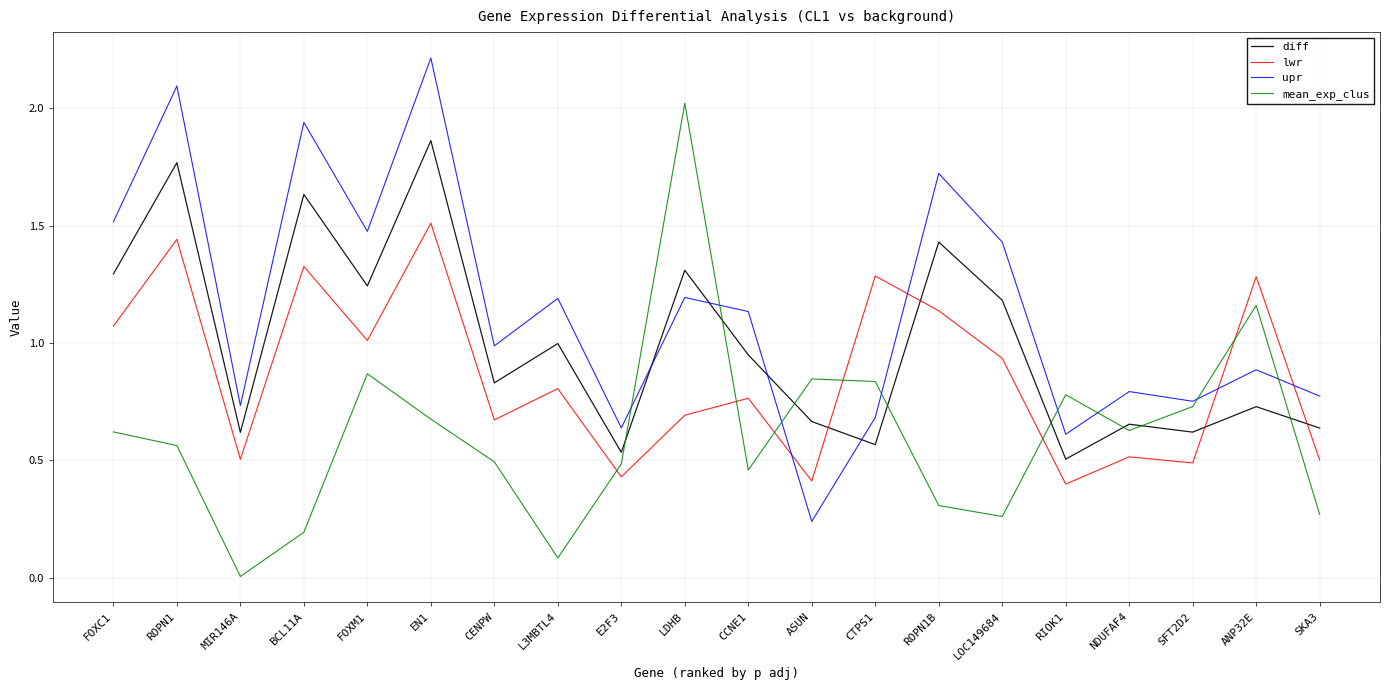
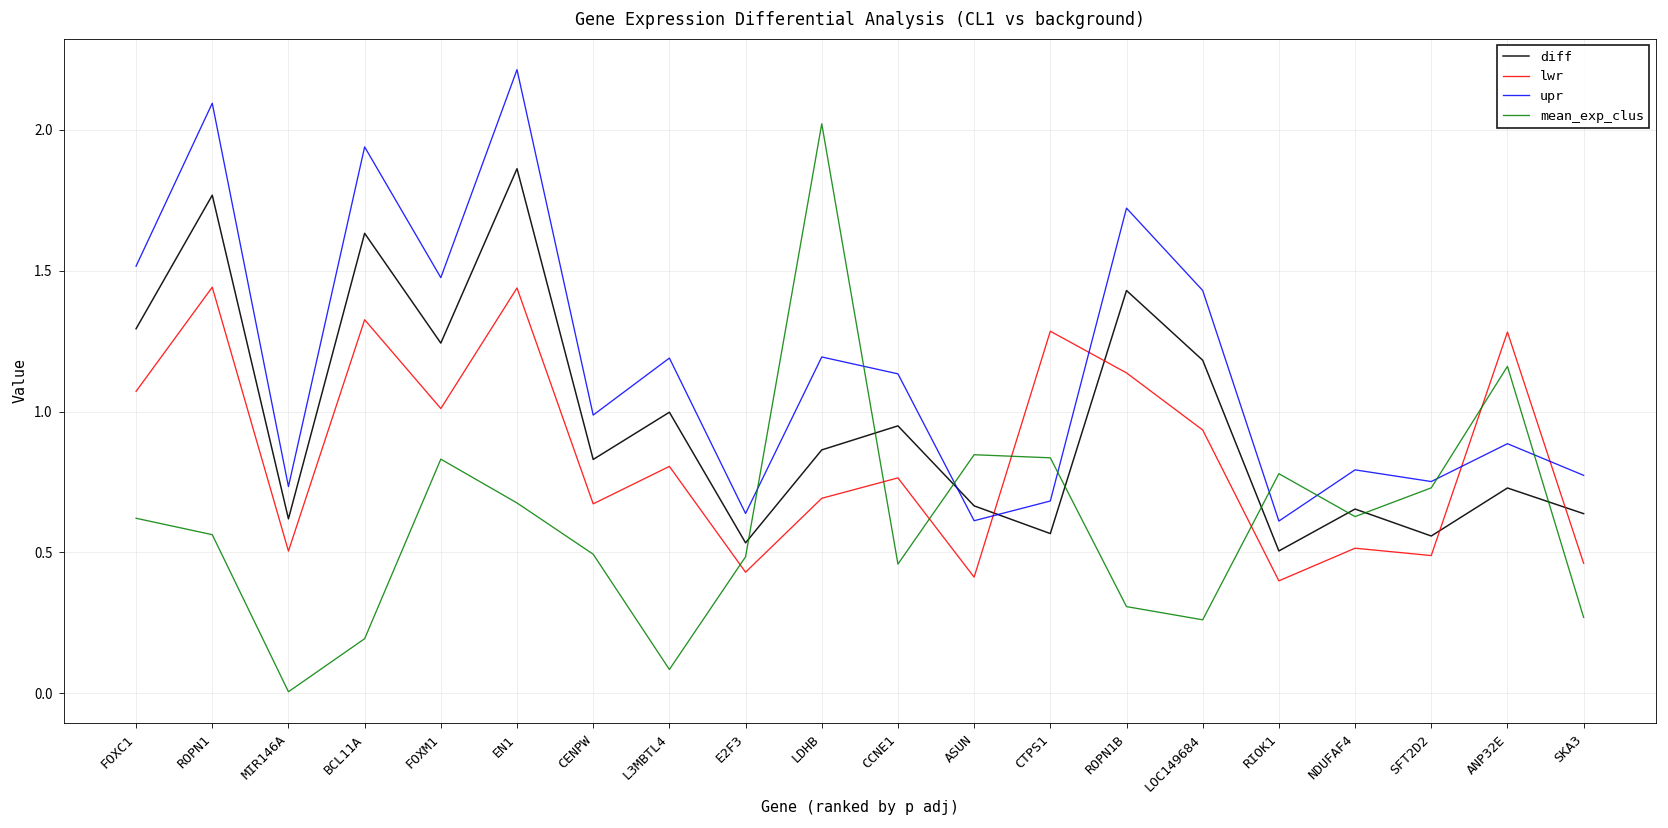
mean_exp_clus, FOXM1: 0.87 -> 0.83
lwr, EN1: 1.51 -> 1.44
diff, LDHB: 1.31 -> 0.86
upr, ASUN: 0.24 -> 0.61
diff, SFT2D2: 0.62 -> 0.56
lwr, SKA3: 0.50 -> 0.46
